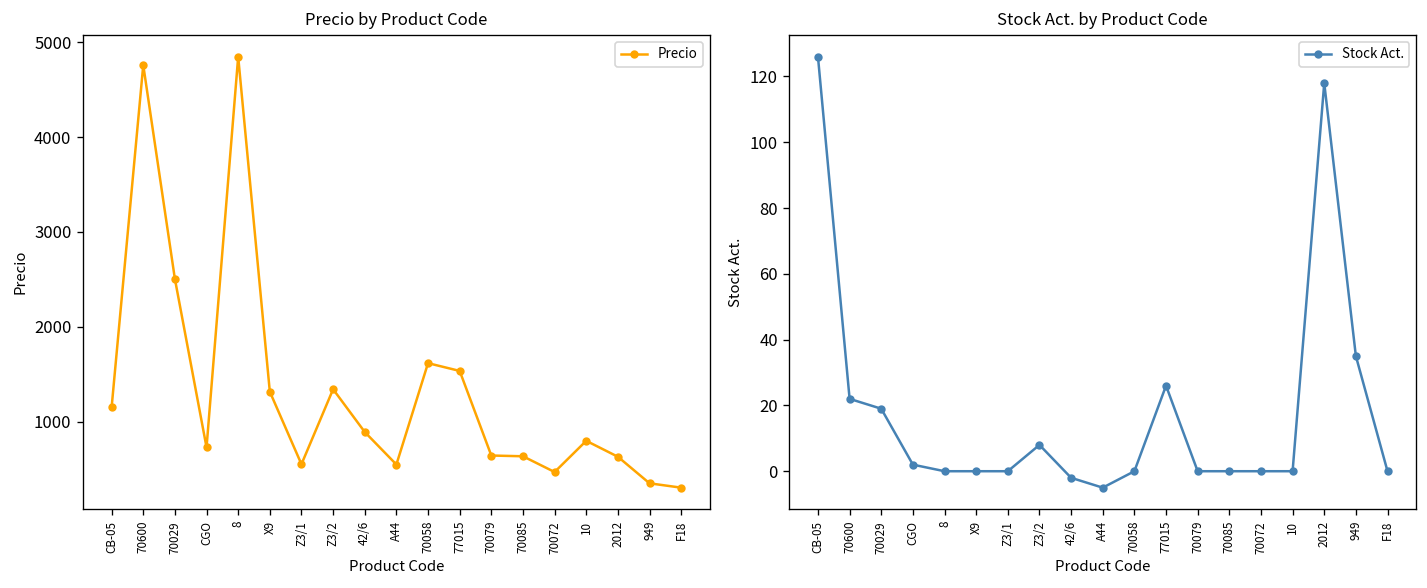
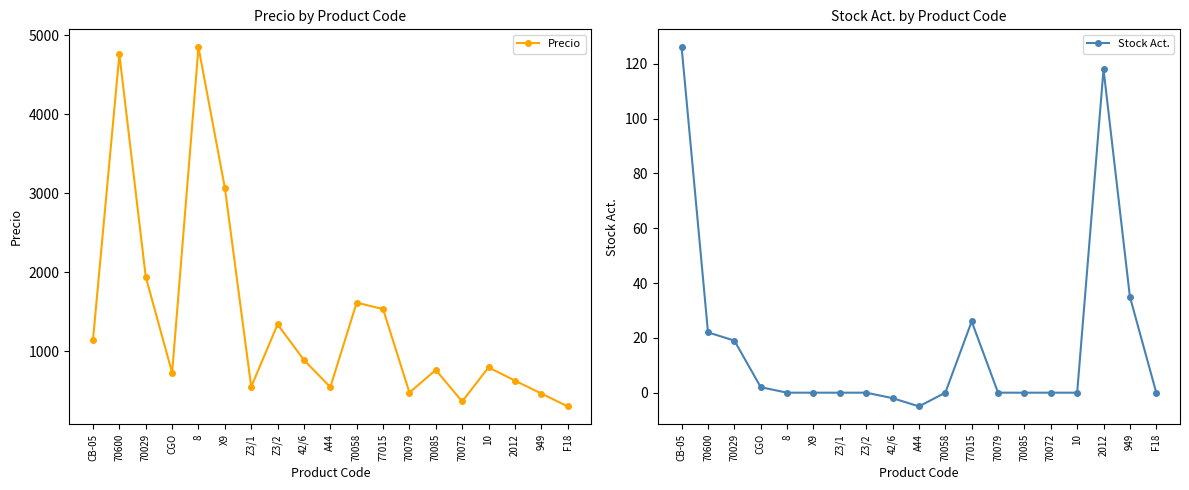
Precio by Product Code, 70029: 2500 -> 1900
Precio by Product Code, X9: 1300 -> 3100
Precio by Product Code, 70079: 600 -> 500
Precio by Product Code, 70085: 600 -> 800
Precio by Product Code, 70072: 500 -> 400
Precio by Product Code, 949: 300 -> 500
Stock Act. by Product Code, Z3/2: 8 -> 0
